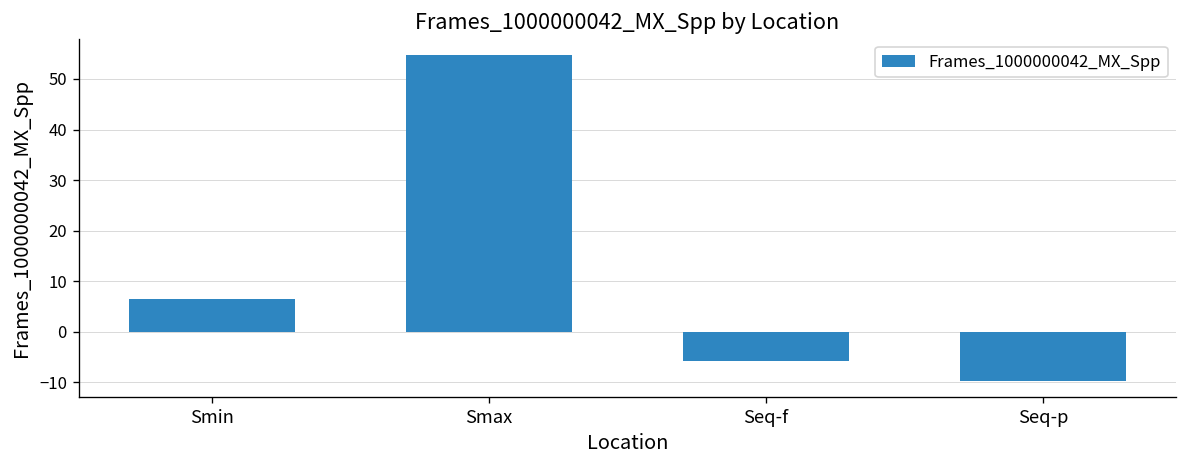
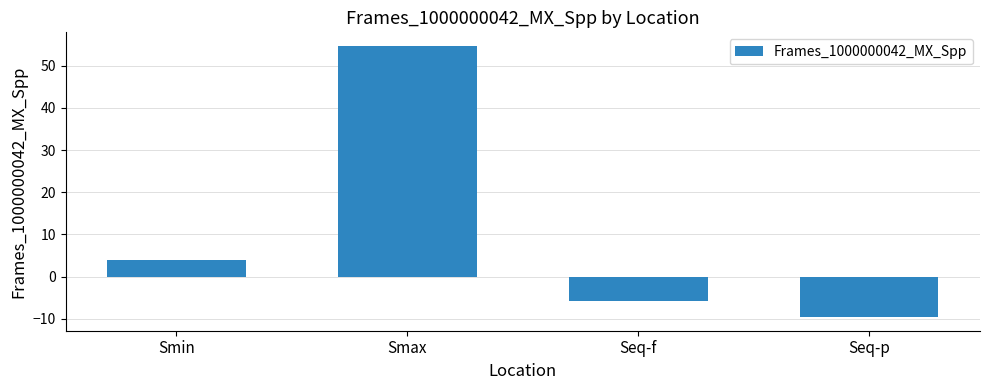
Smin: 7 -> 4
